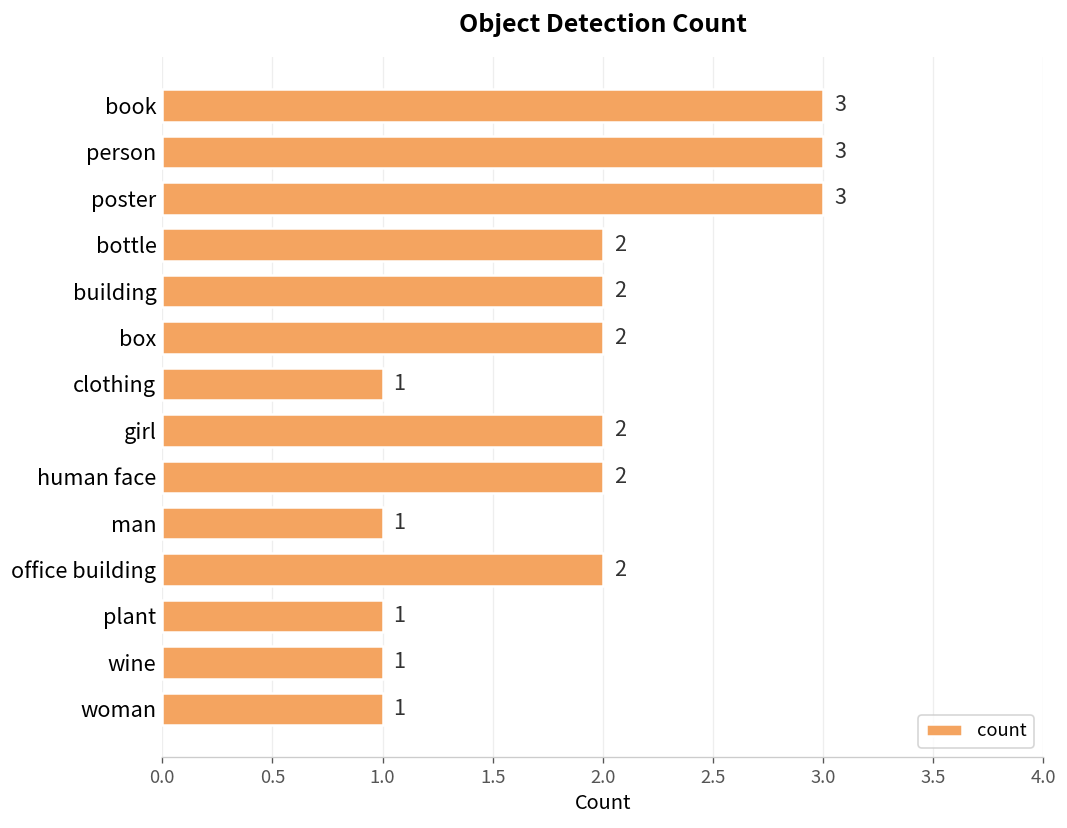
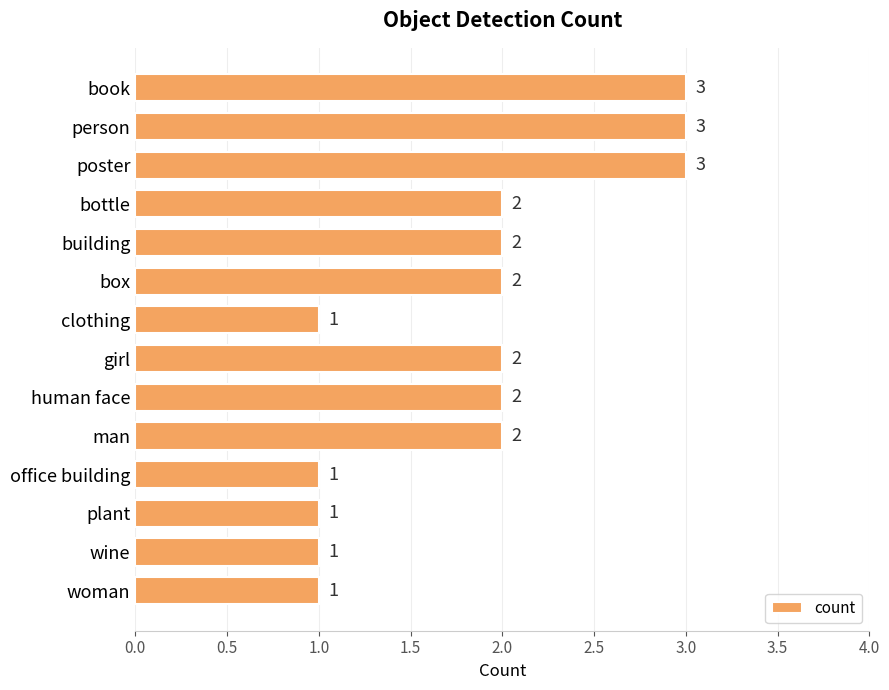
man: 1 -> 2
office building: 2 -> 1
